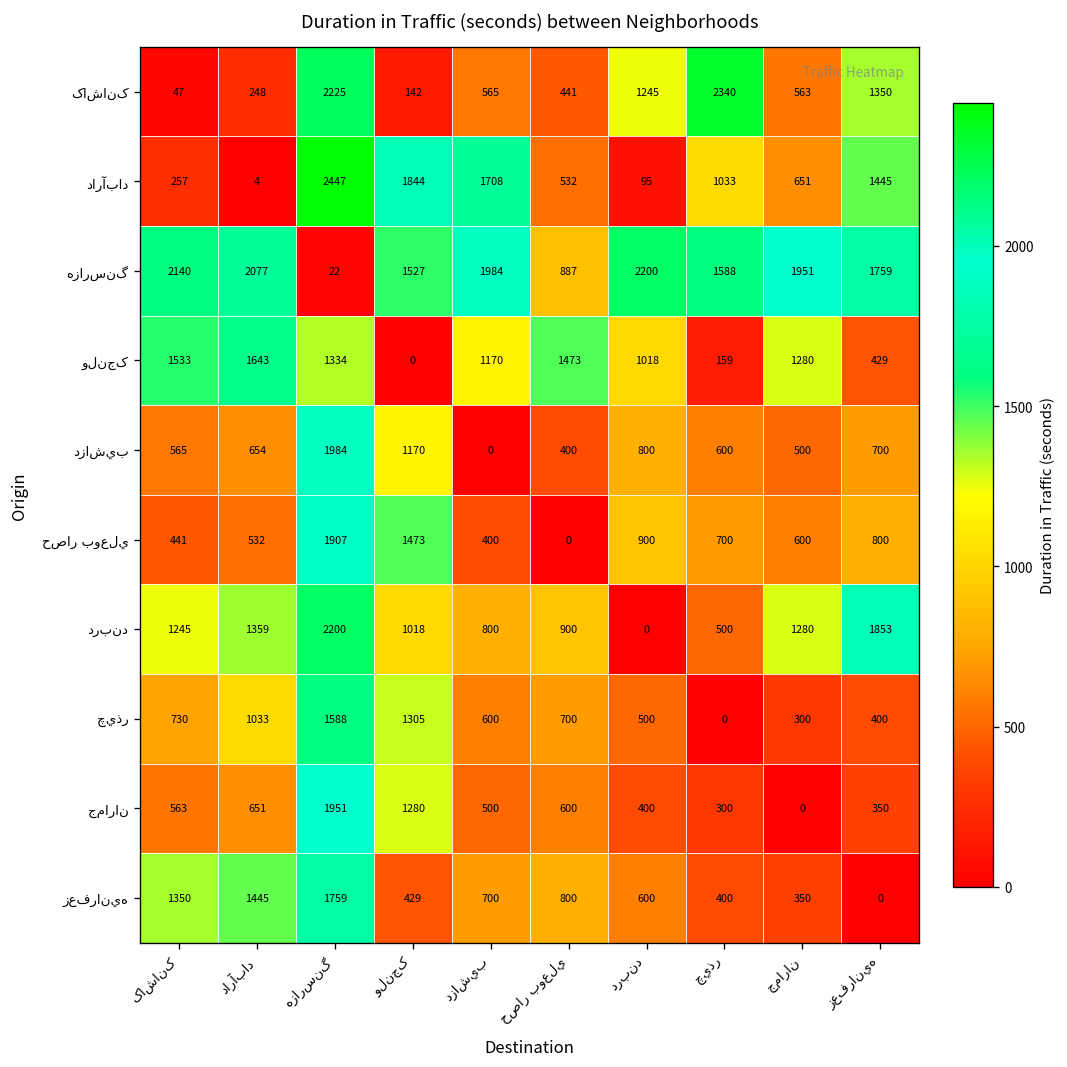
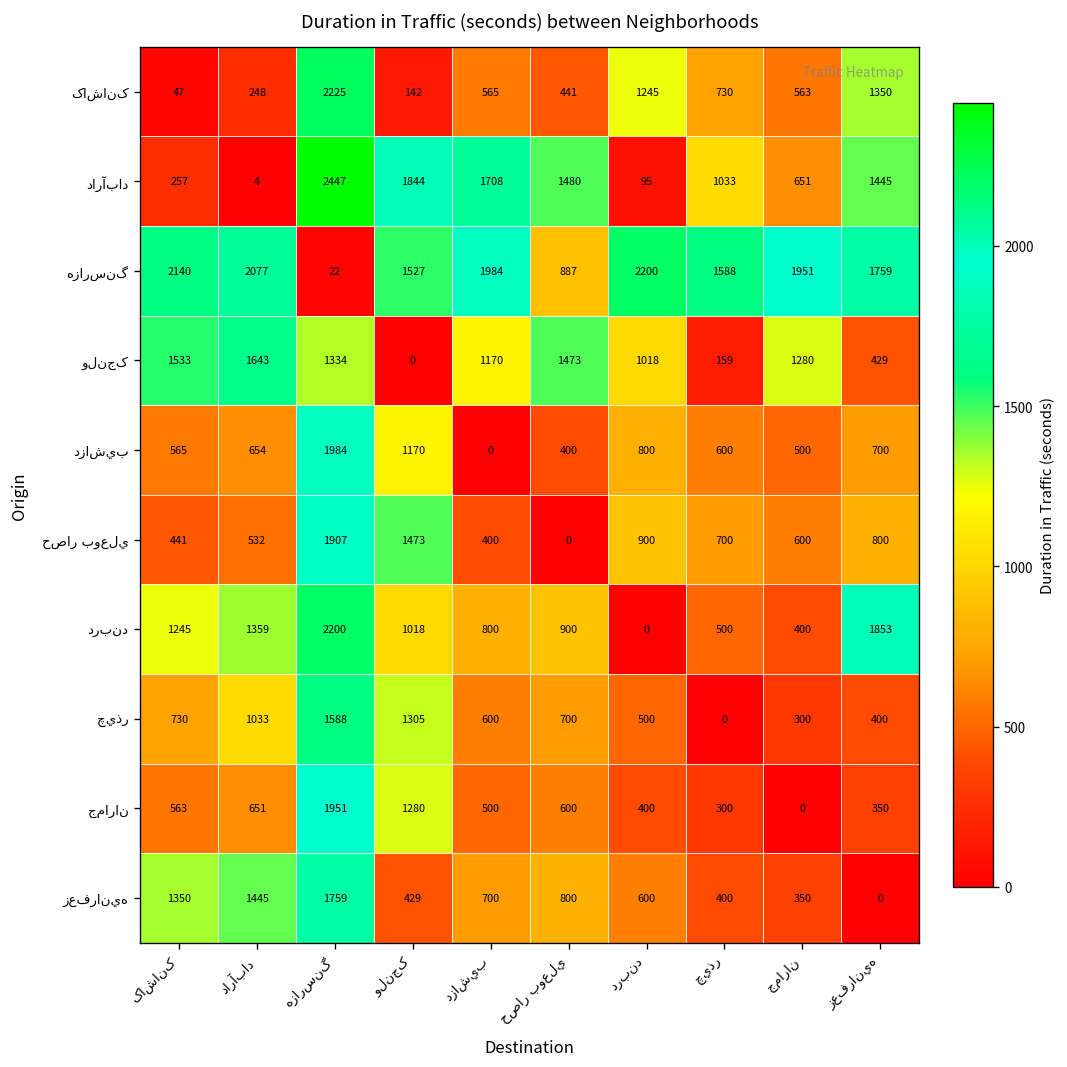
کاشانک, چيذر: 2340 -> 730
دارآباد, حصار بوعلي: 532 -> 1480
دربند, جماران: 1280 -> 400
